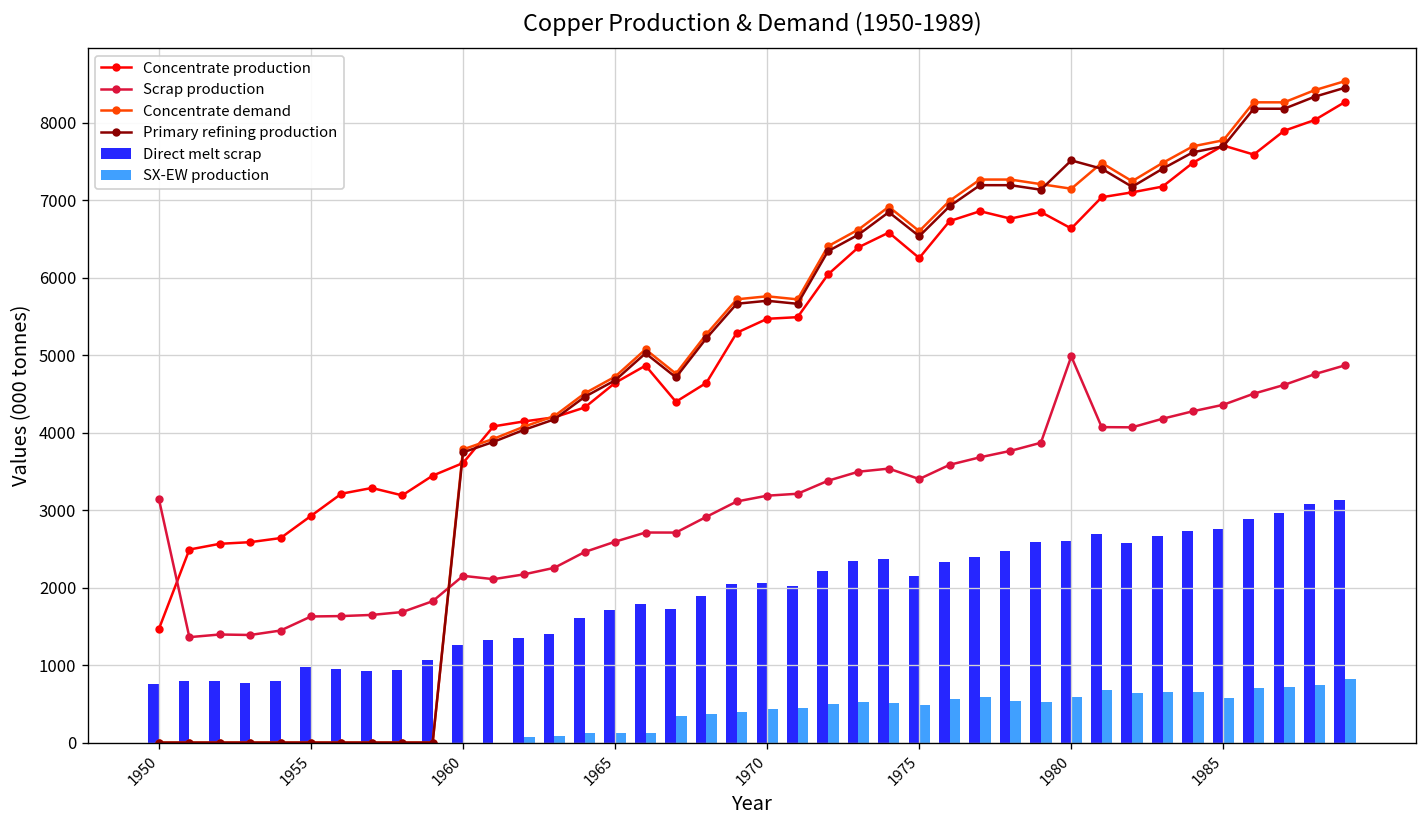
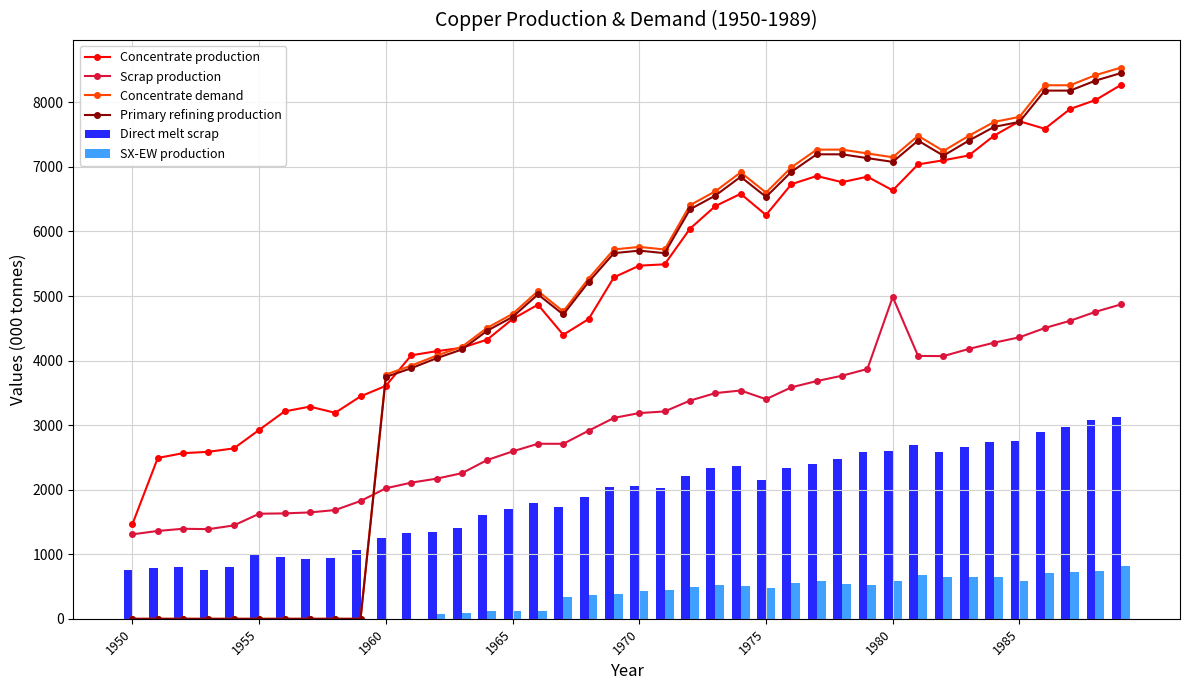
Scrap production, 1950: 3100 -> 1300
Scrap production, 1960: 2200 -> 2000
Primary refining production, 1980: 7500 -> 7100
